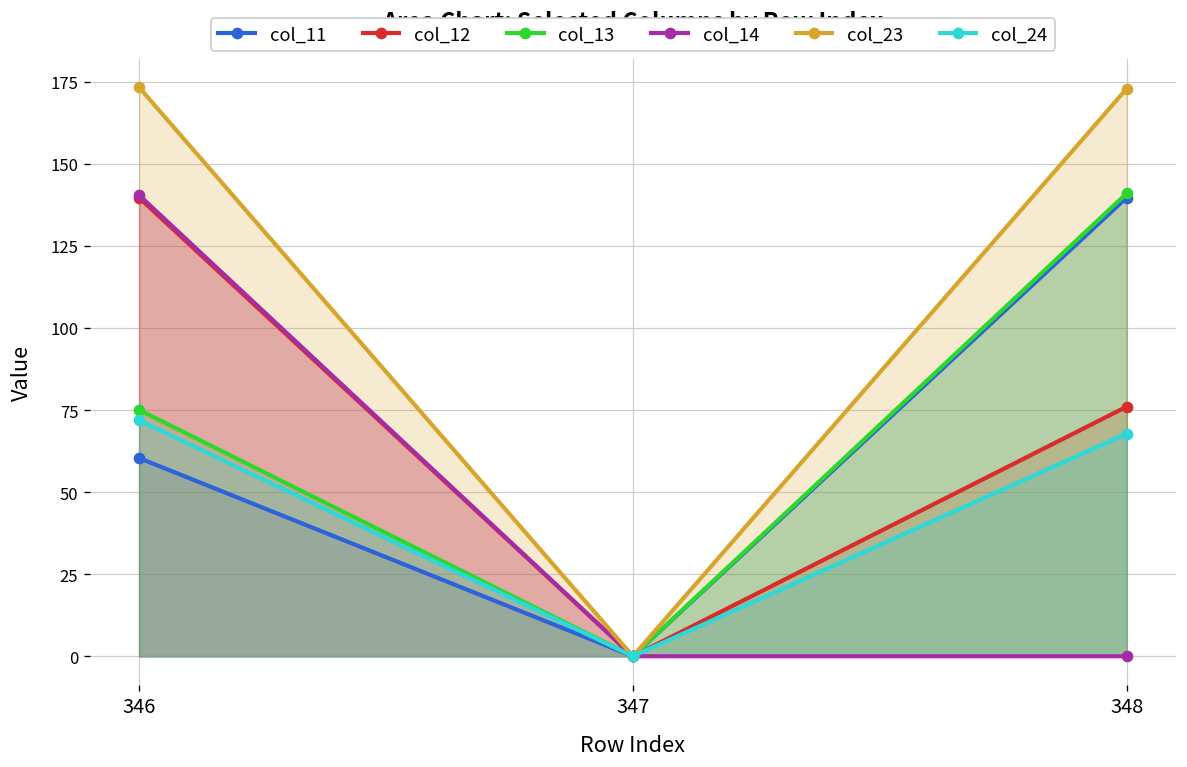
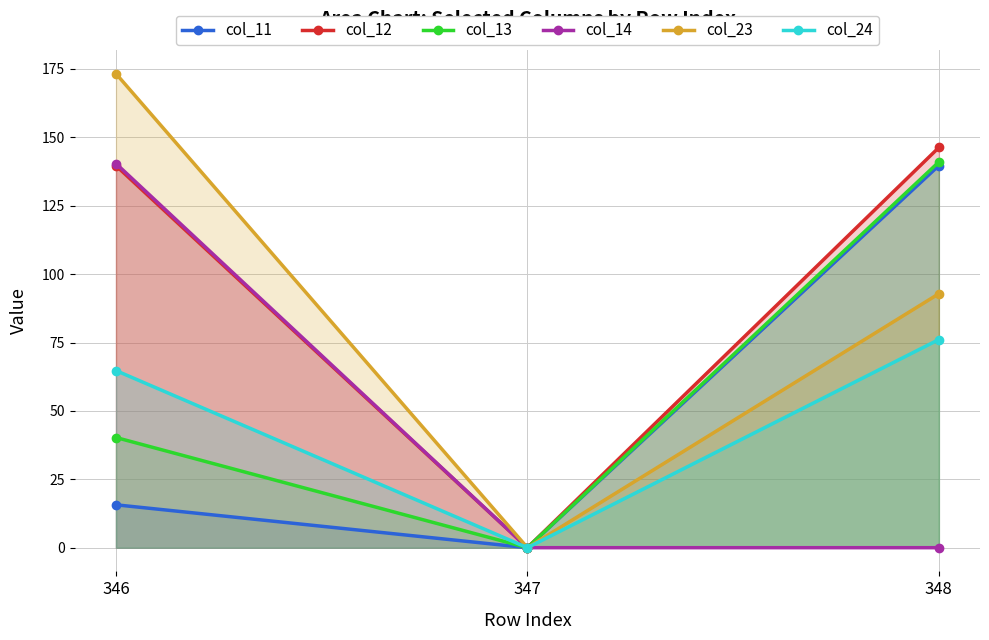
col_11, 346: 60 -> 16
col_13, 346: 75 -> 40
col_24, 346: 72 -> 65
col_12, 348: 76 -> 146
col_23, 348: 173 -> 93
col_24, 348: 68 -> 76
